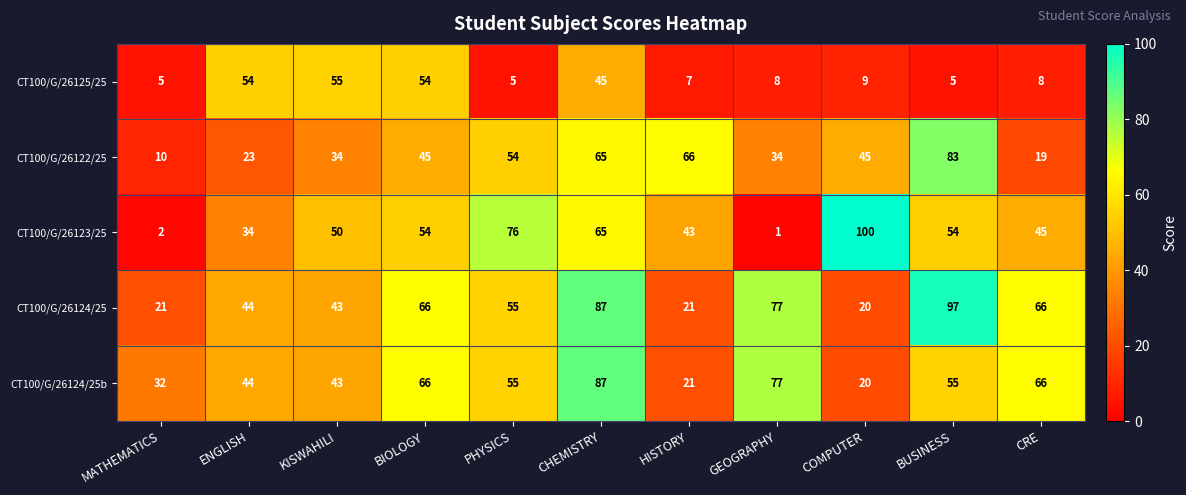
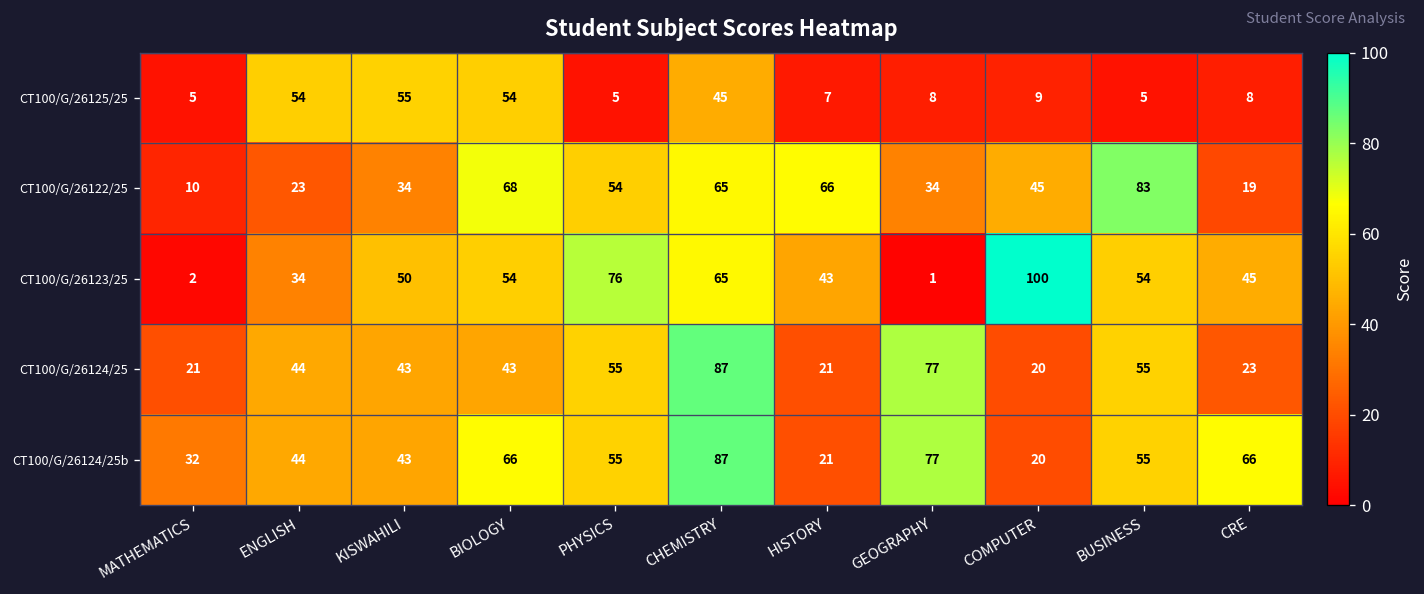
CT100/G/26122/25, BIOLOGY: 45 -> 68
CT100/G/26124/25, BIOLOGY: 66 -> 43
CT100/G/26124/25, BUSINESS: 97 -> 55
CT100/G/26124/25, CRE: 66 -> 23
